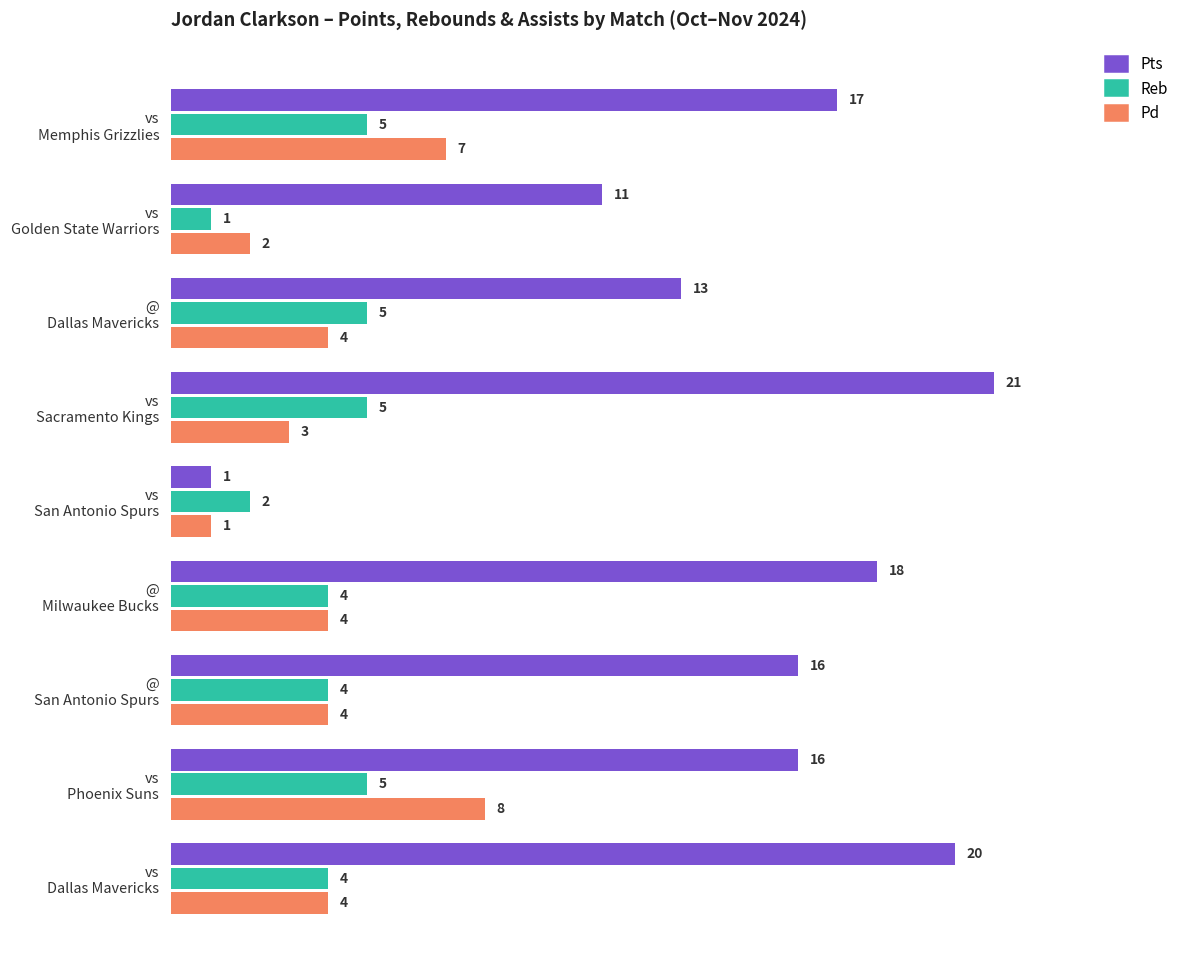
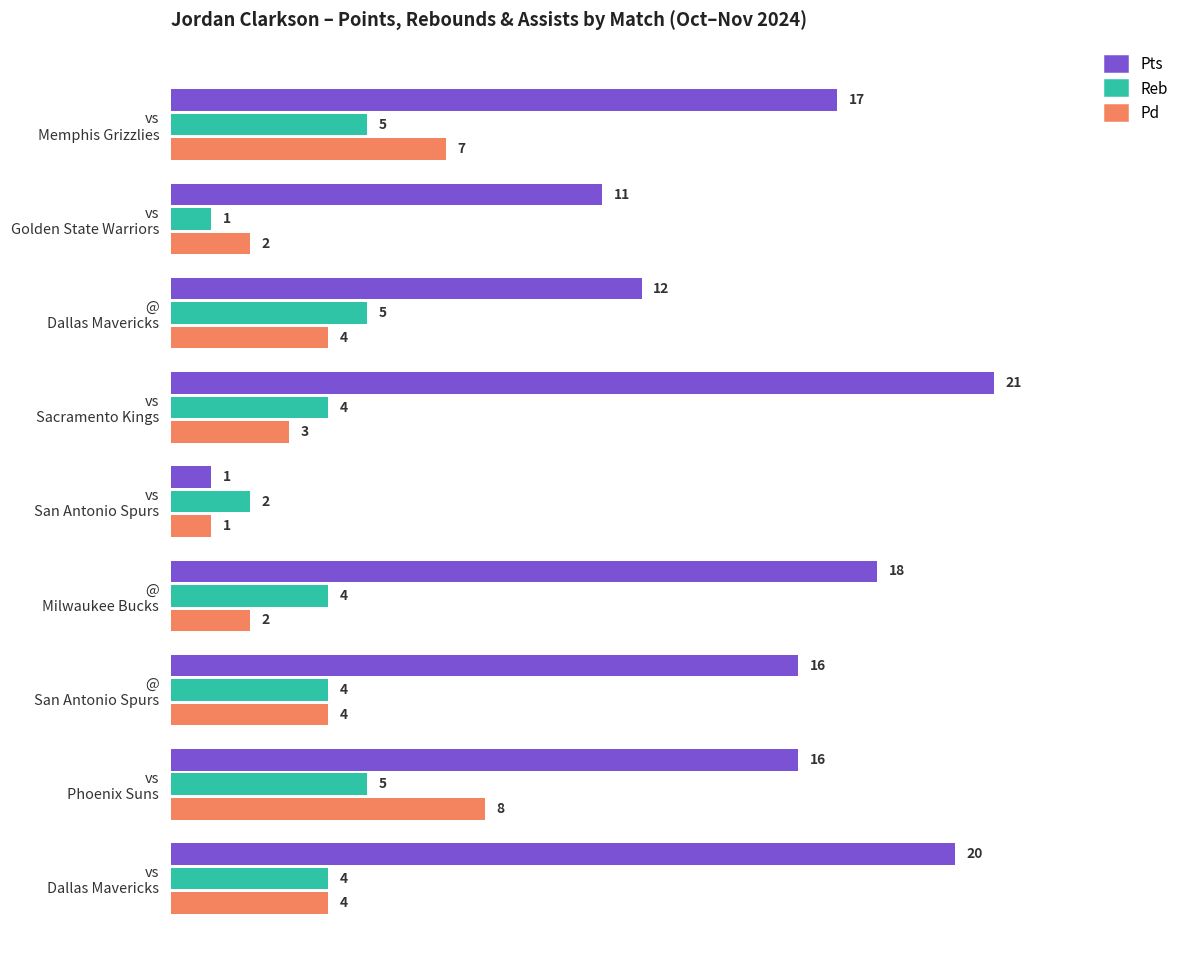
Pts, @ Dallas Mavericks: 13 -> 12
Reb, vs Sacramento Kings: 5 -> 4
Pd, @ Milwaukee Bucks: 4 -> 2
